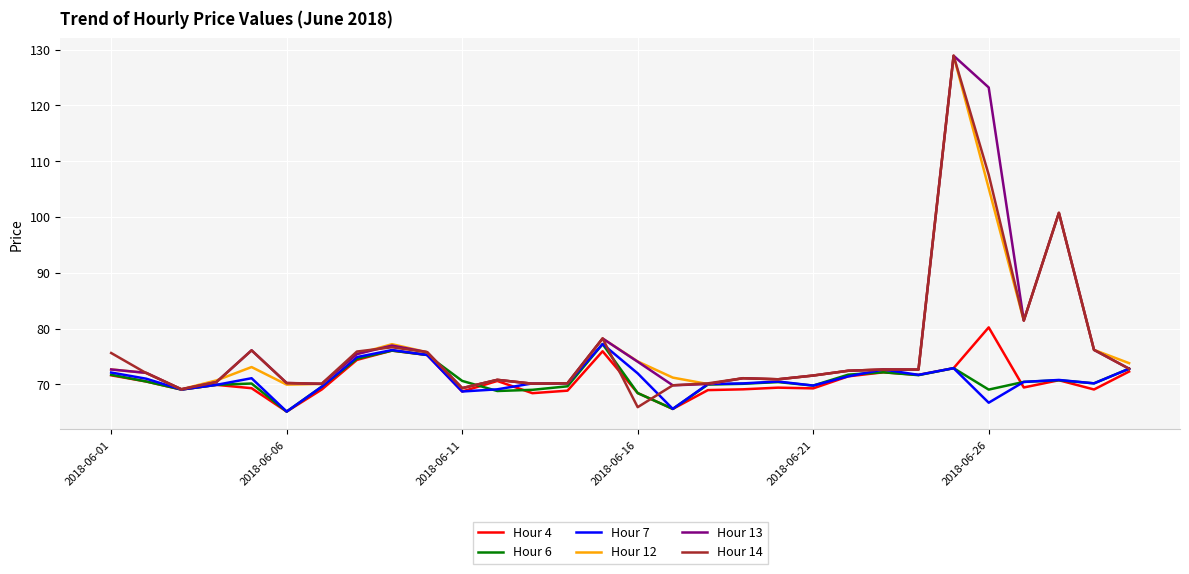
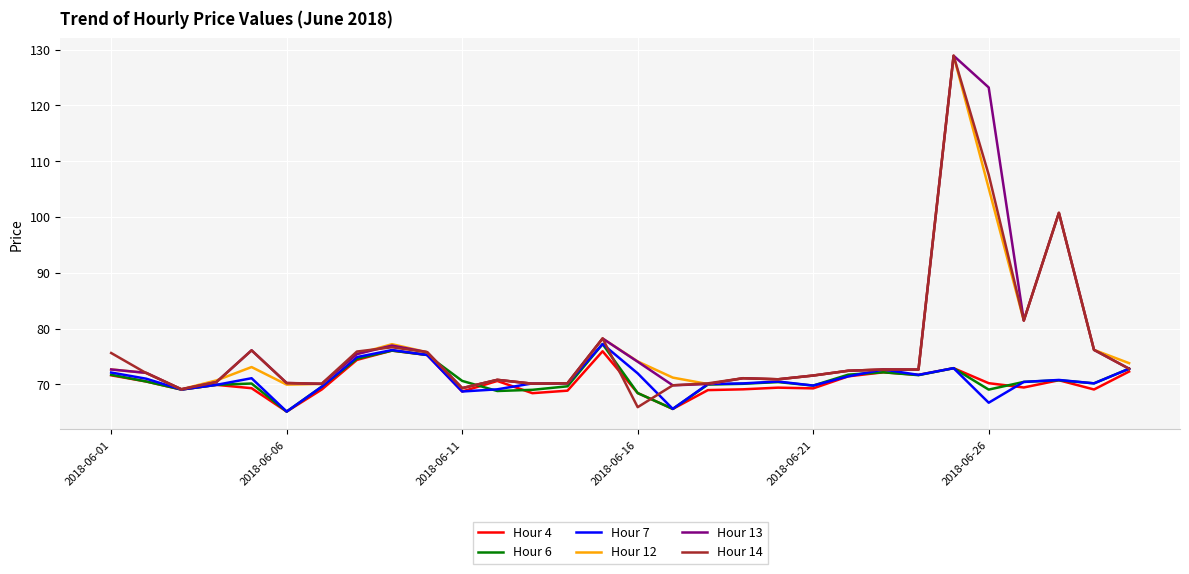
Hour 4, 2018-06-26: 80 -> 70
